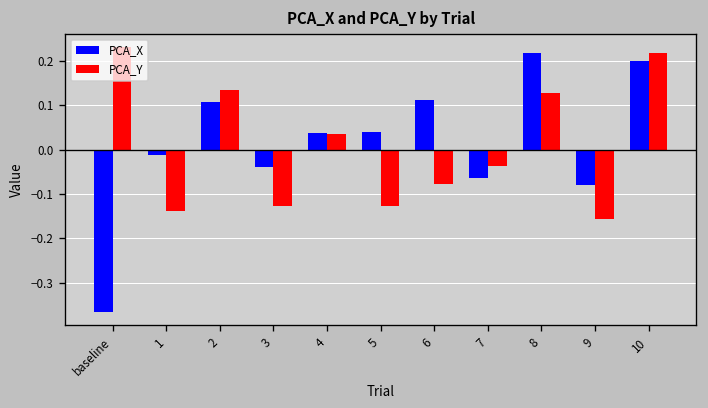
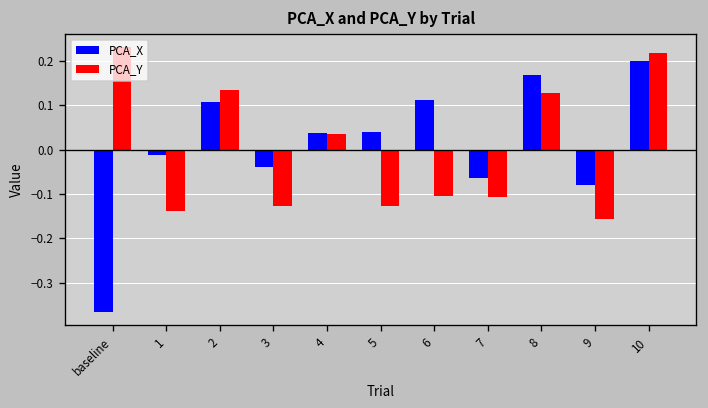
PCA_Y, 6: -0.08 -> -0.10
PCA_Y, 7: -0.04 -> -0.11
PCA_X, 8: 0.22 -> 0.17
